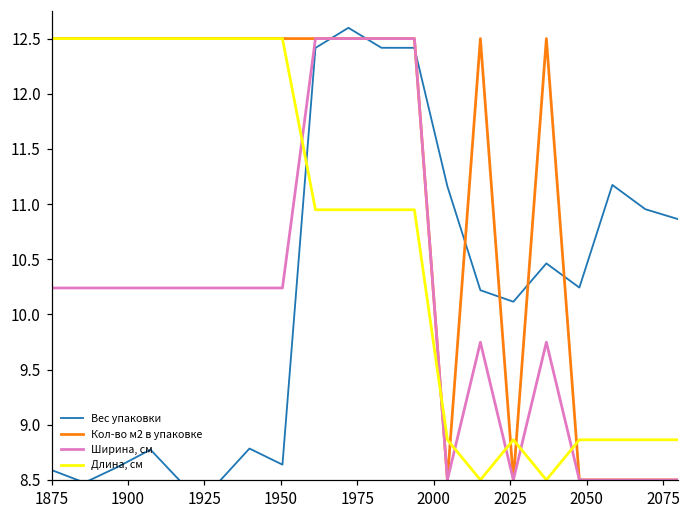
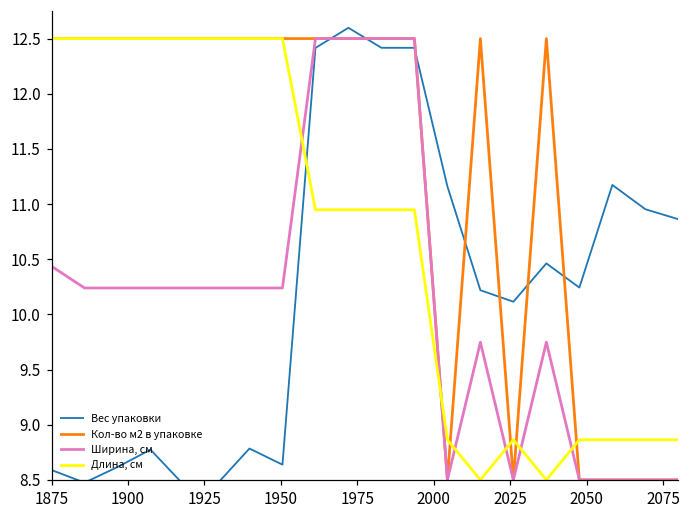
Ширина, см, 1875: 10.24 -> 10.44
